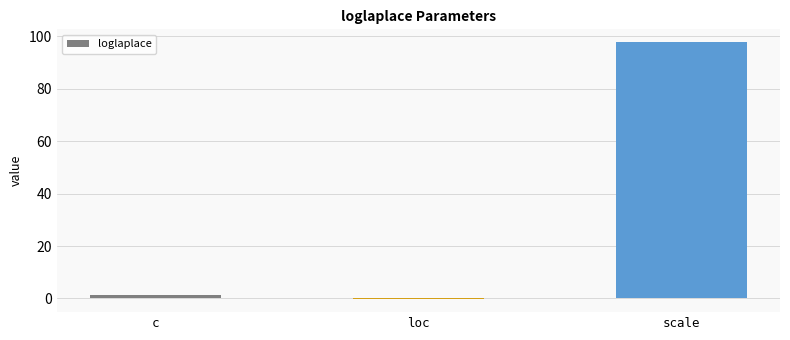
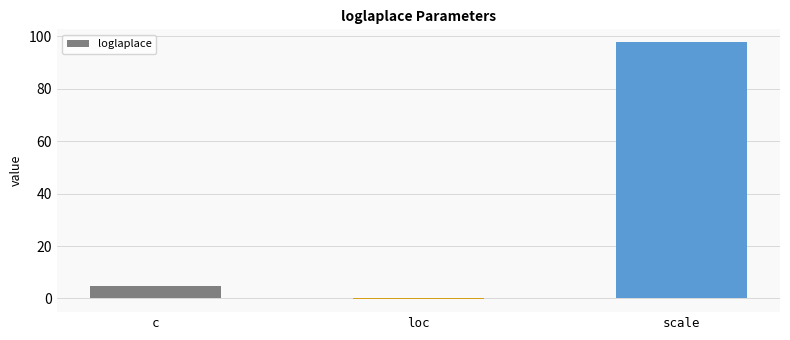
c: 1 -> 5
